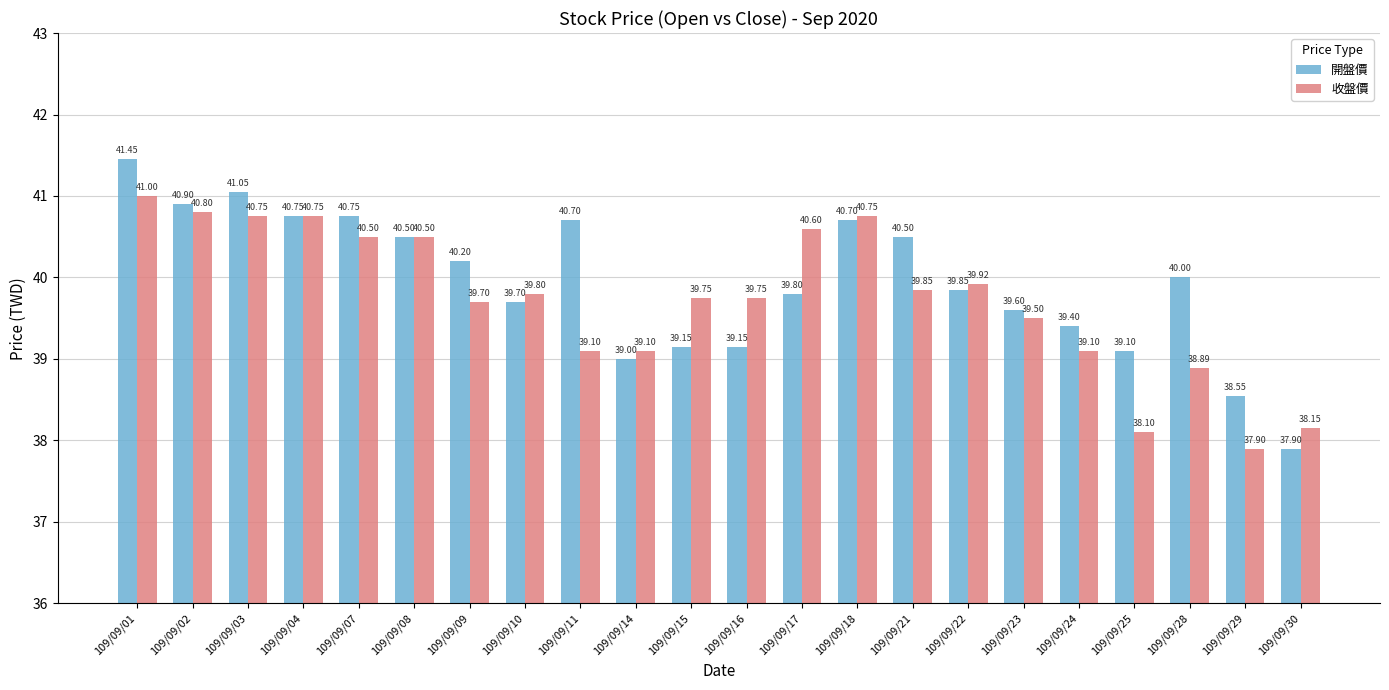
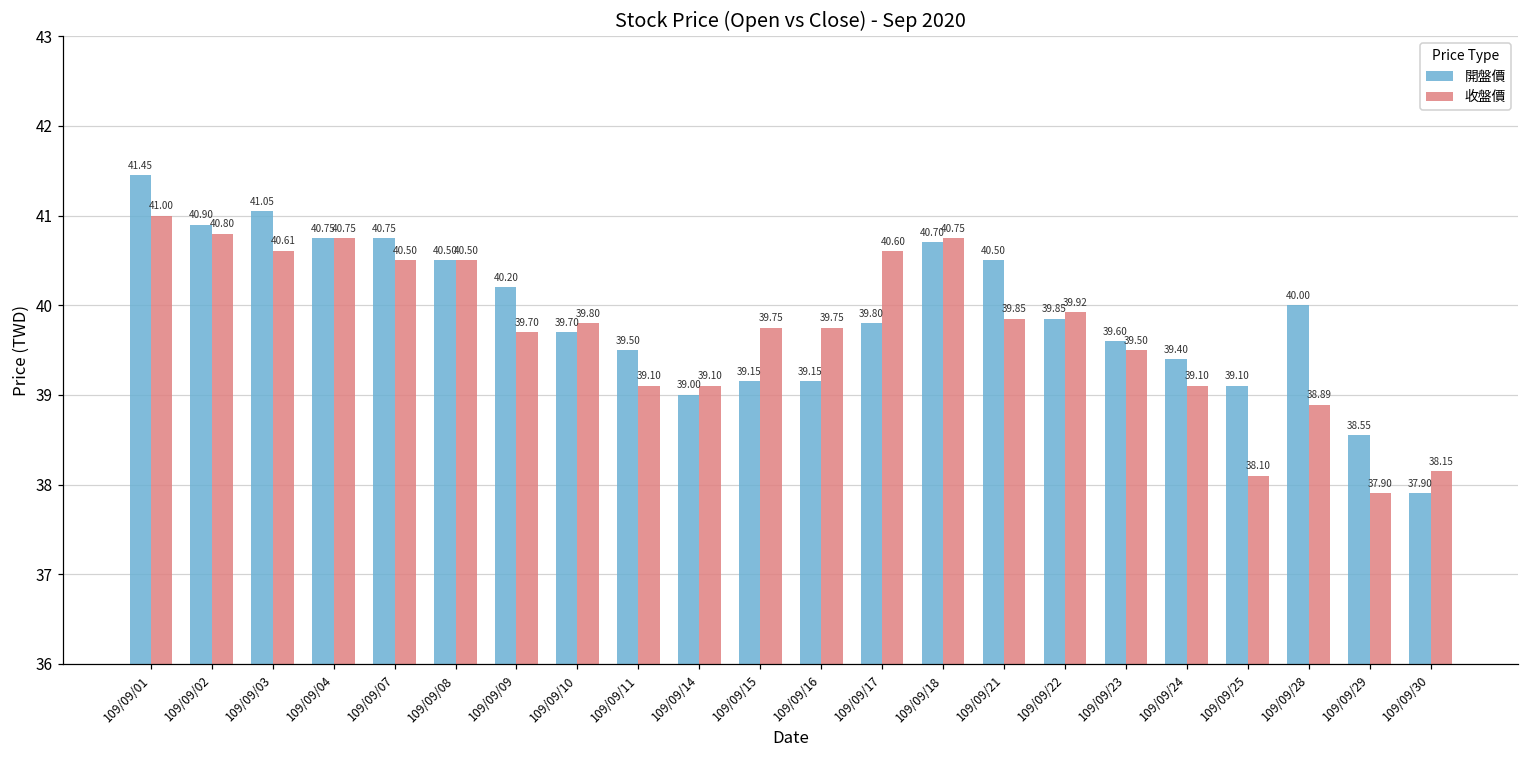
收盤價, 109/09/03: 40.75 -> 40.61
開盤價, 109/09/11: 40.70 -> 39.50
